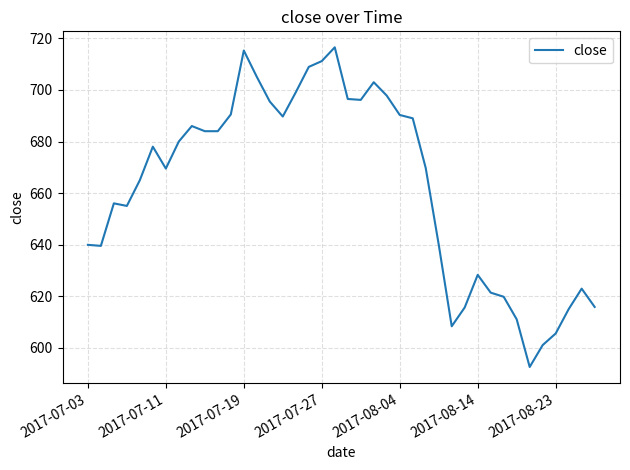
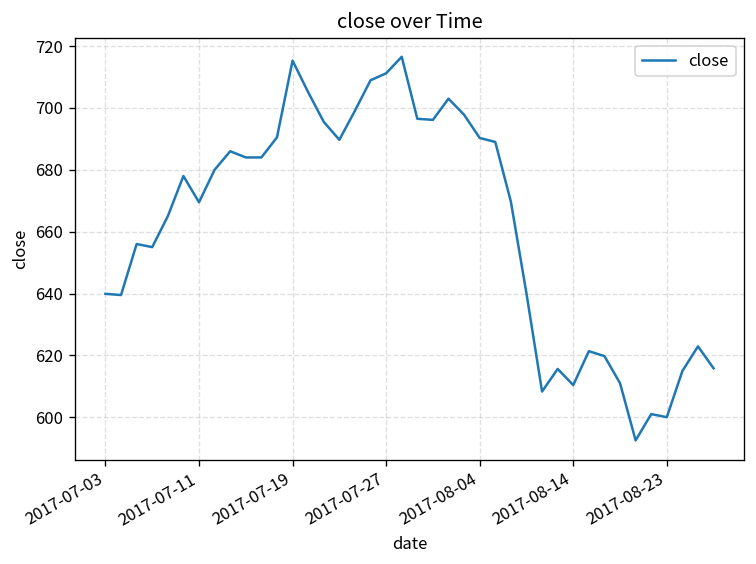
2017-08-14: 628 -> 610
2017-08-23: 606 -> 600
